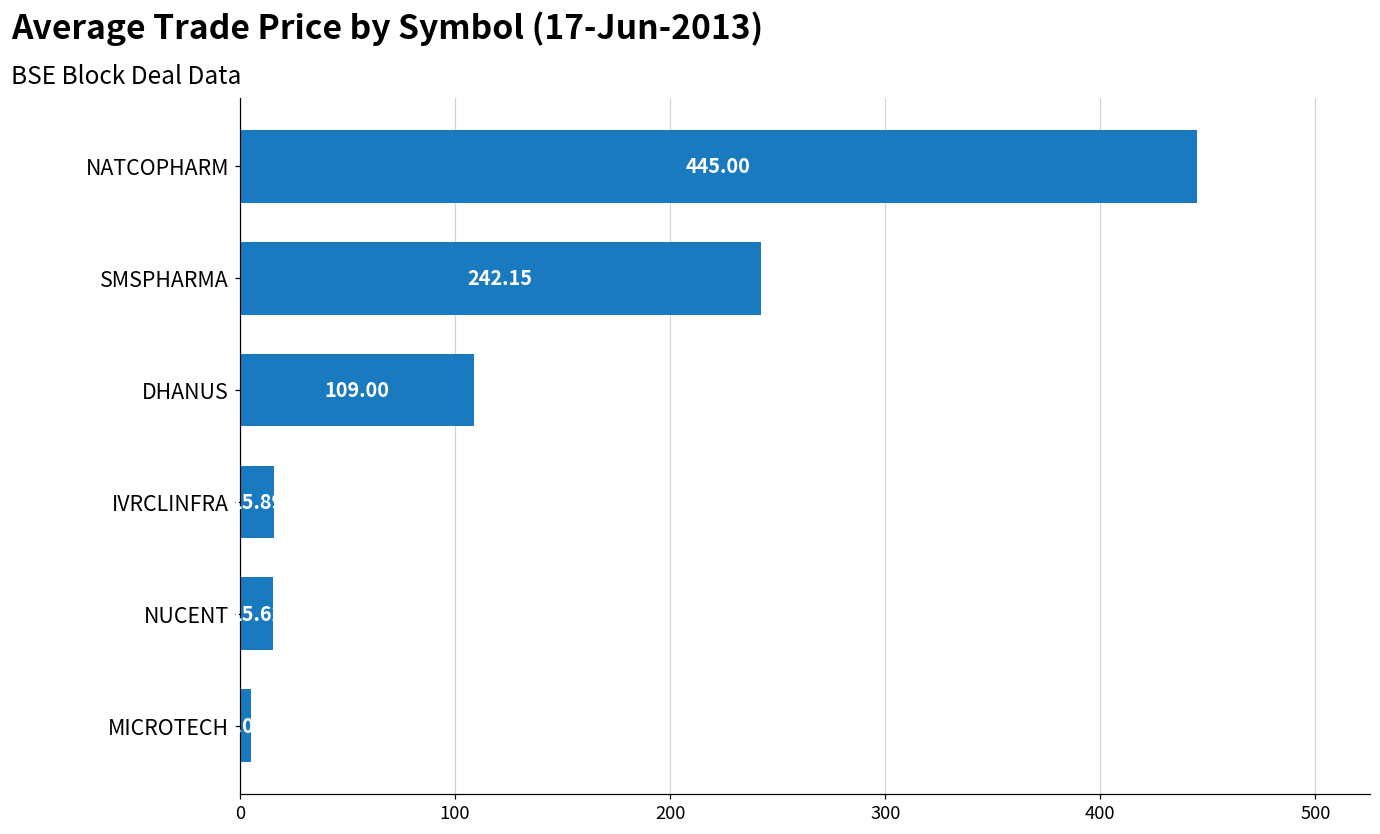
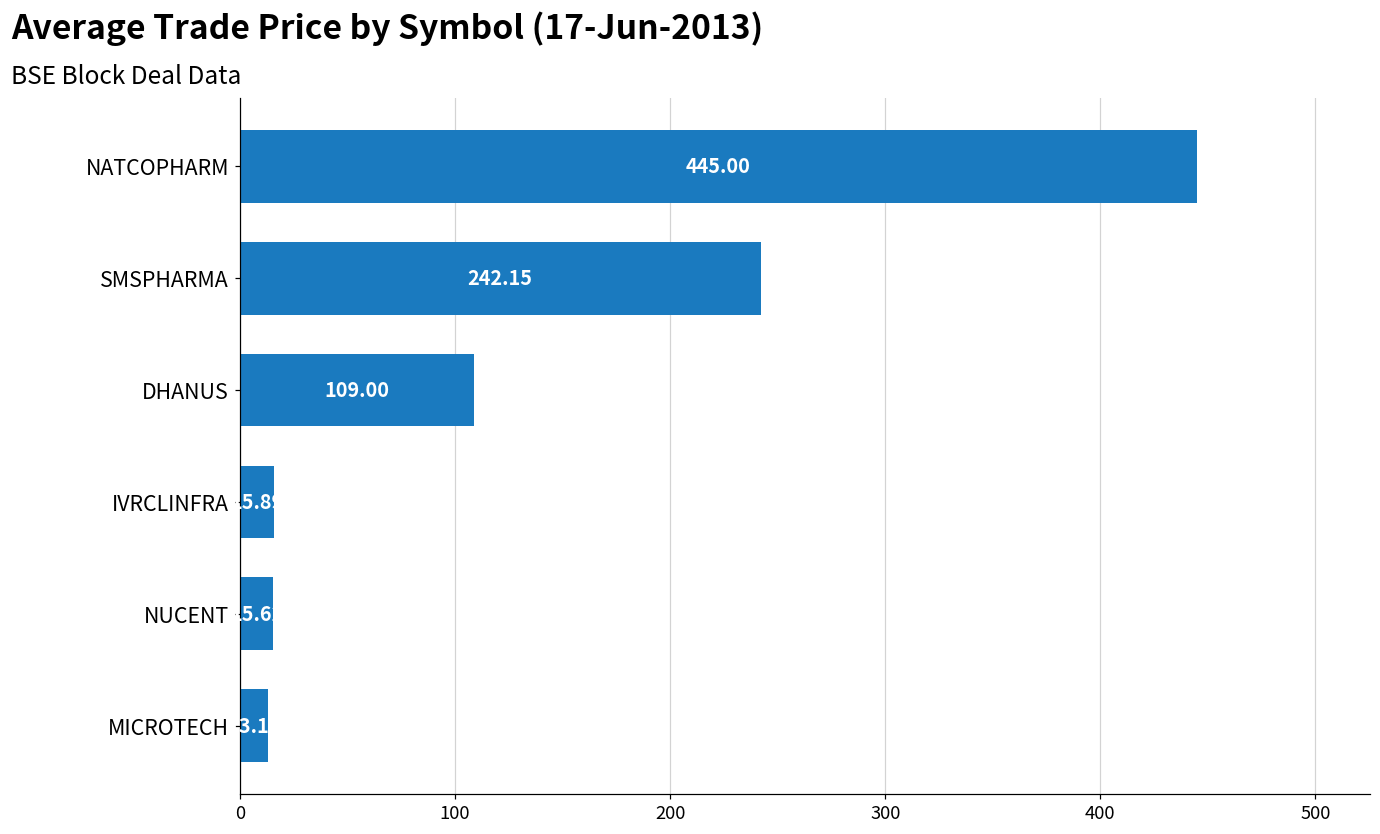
MICROTECH: 5 -> 13
